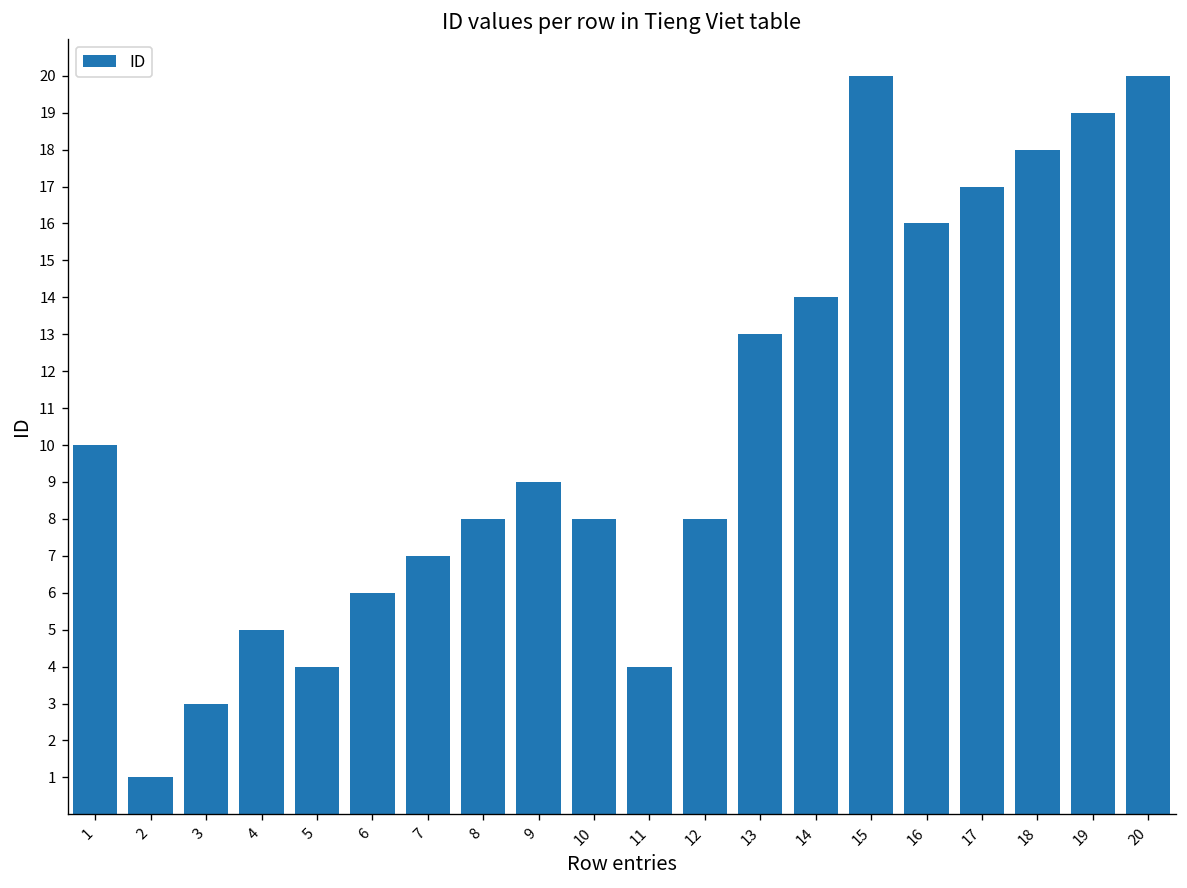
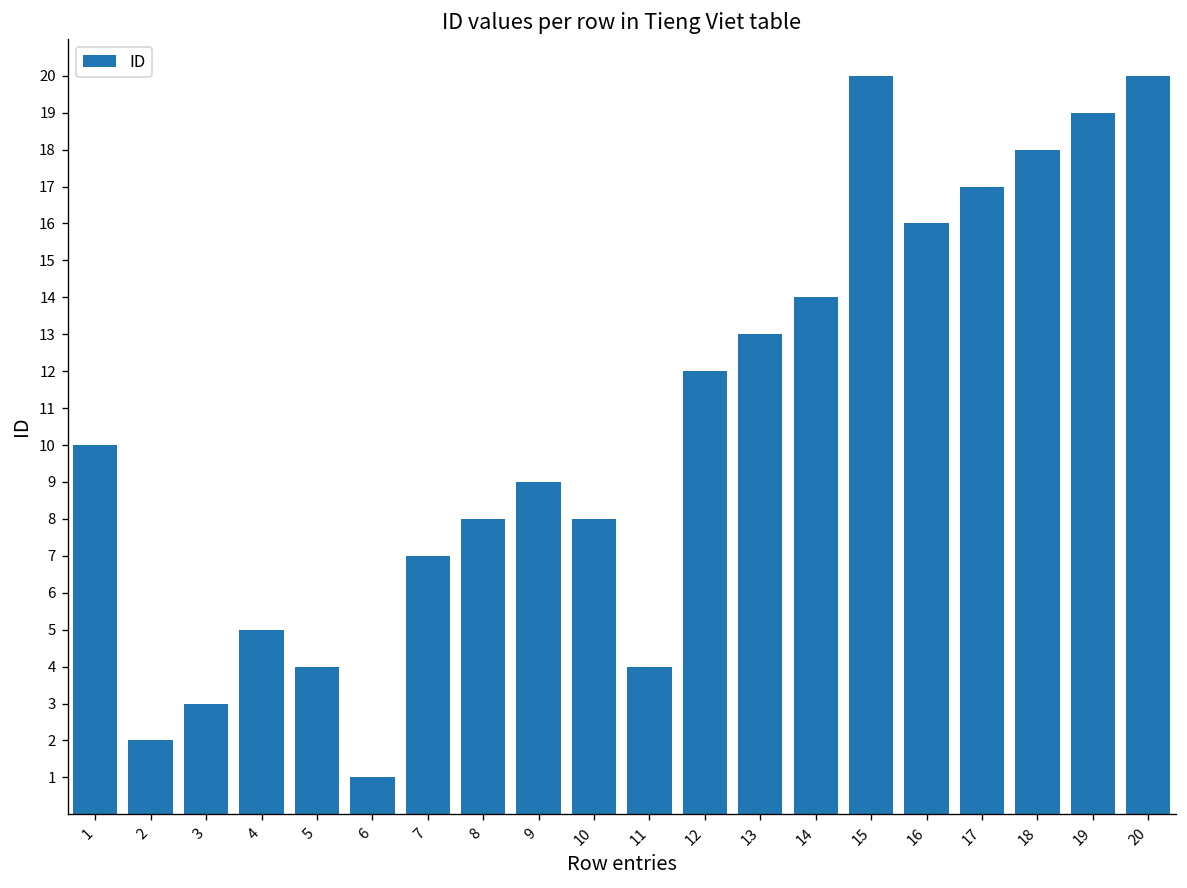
2: 1 -> 2
6: 6 -> 1
12: 8 -> 12
